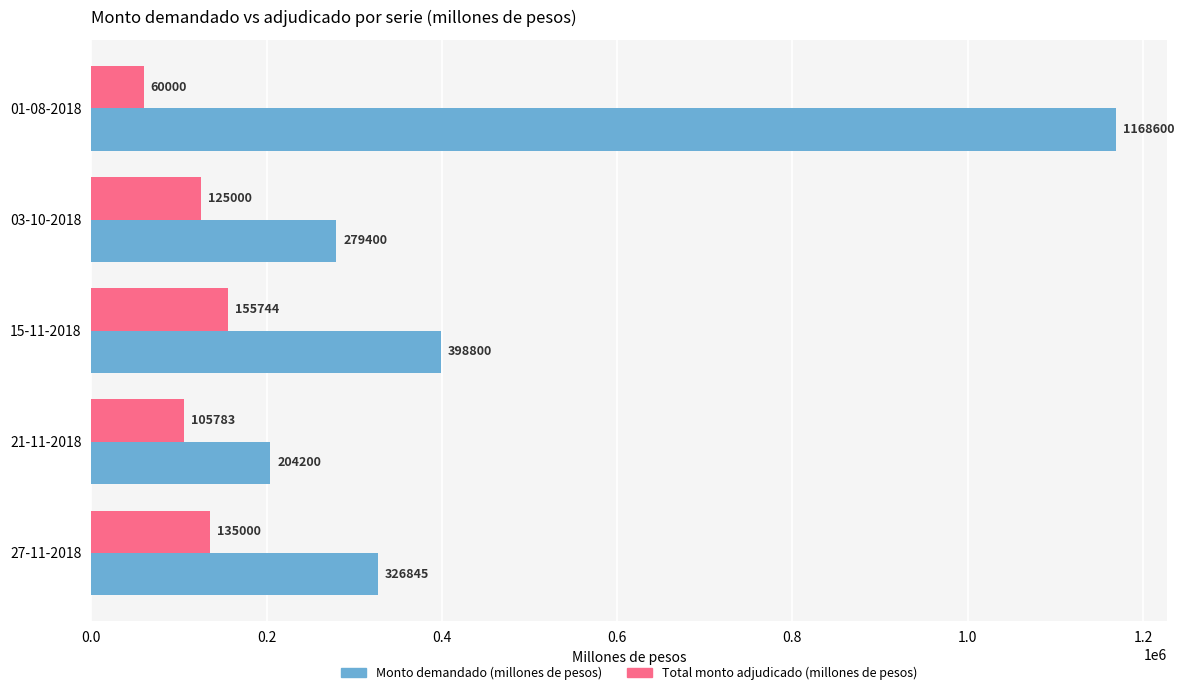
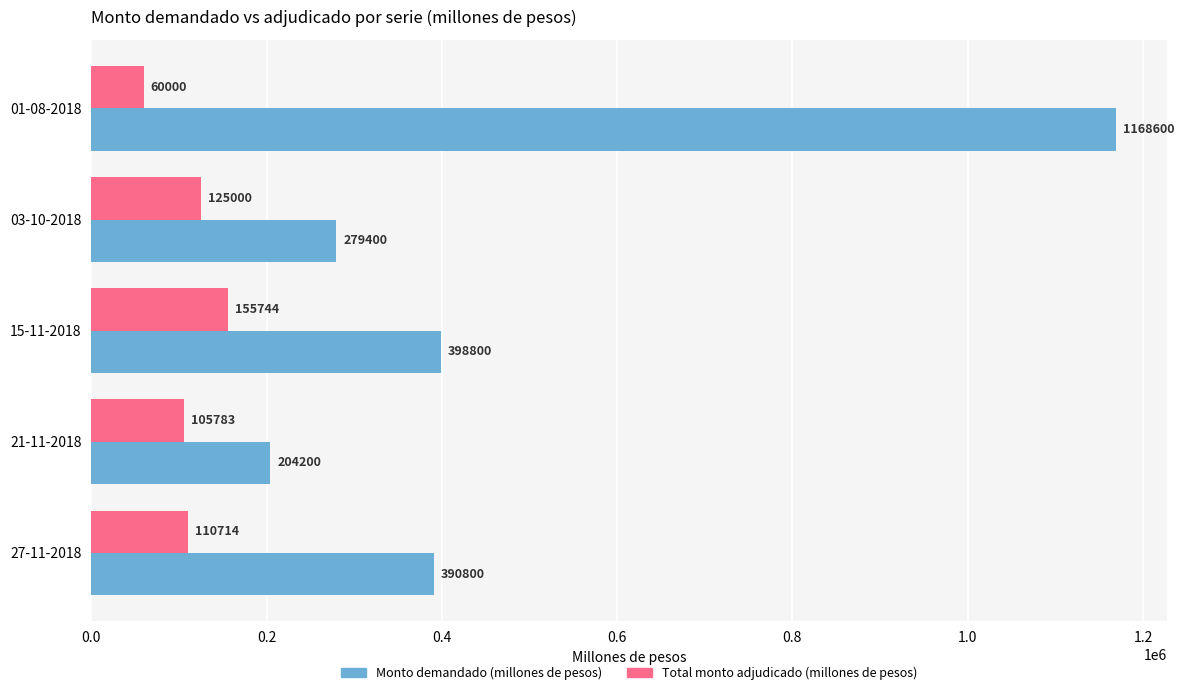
Total monto adjudicado (millones de pesos), 27-11-2018: 135000 -> 110714
Monto demandado (millones de pesos), 27-11-2018: 326845 -> 390800
